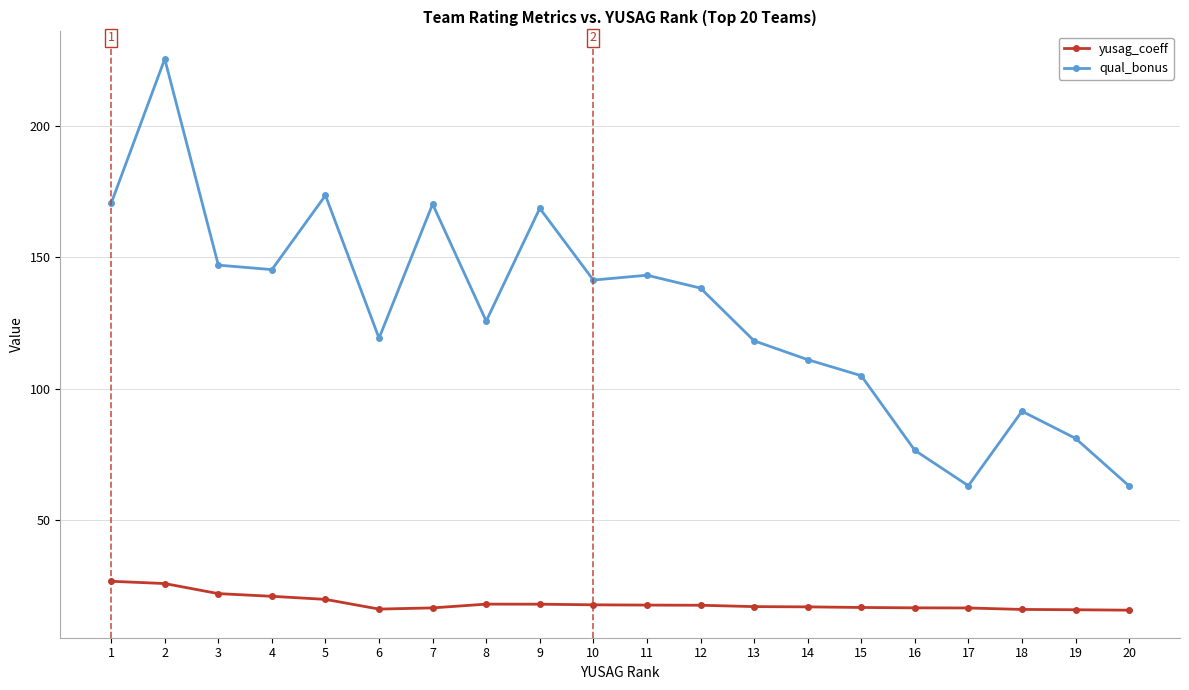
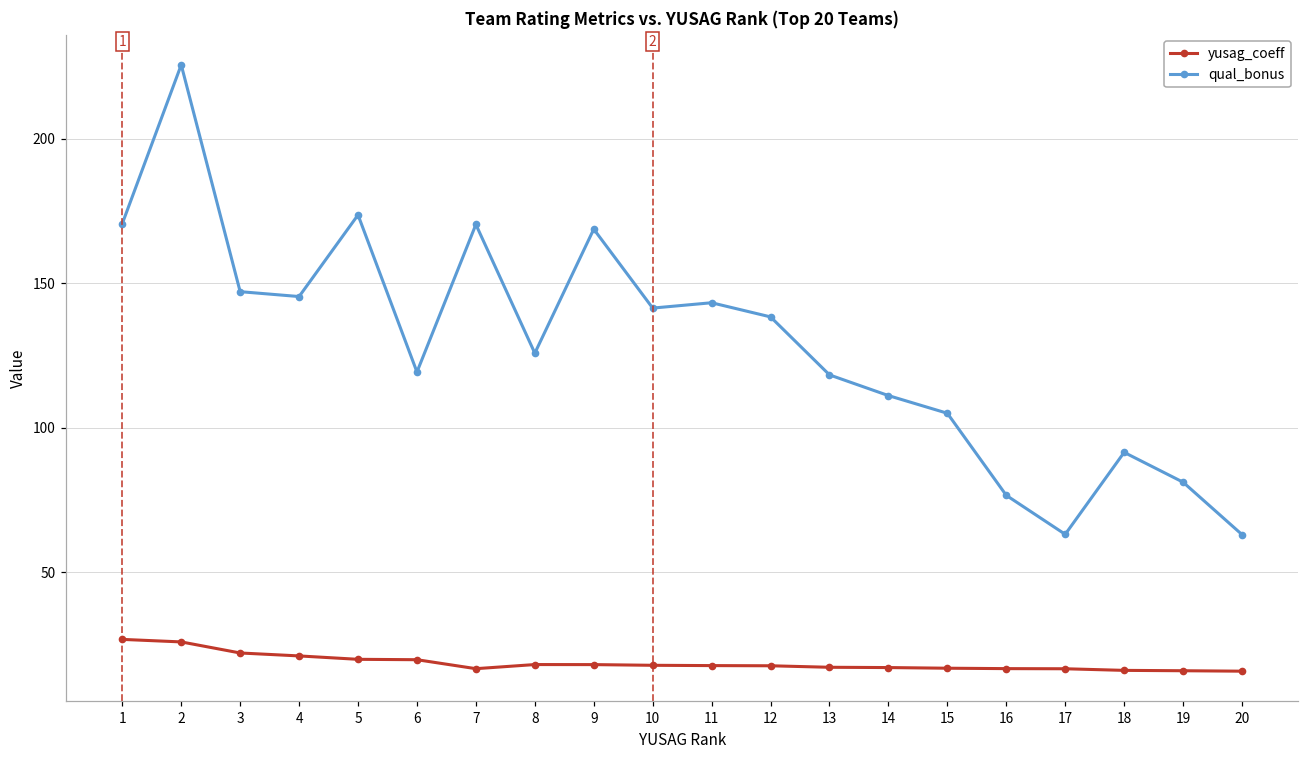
yusag_coeff, 6: 16 -> 20
